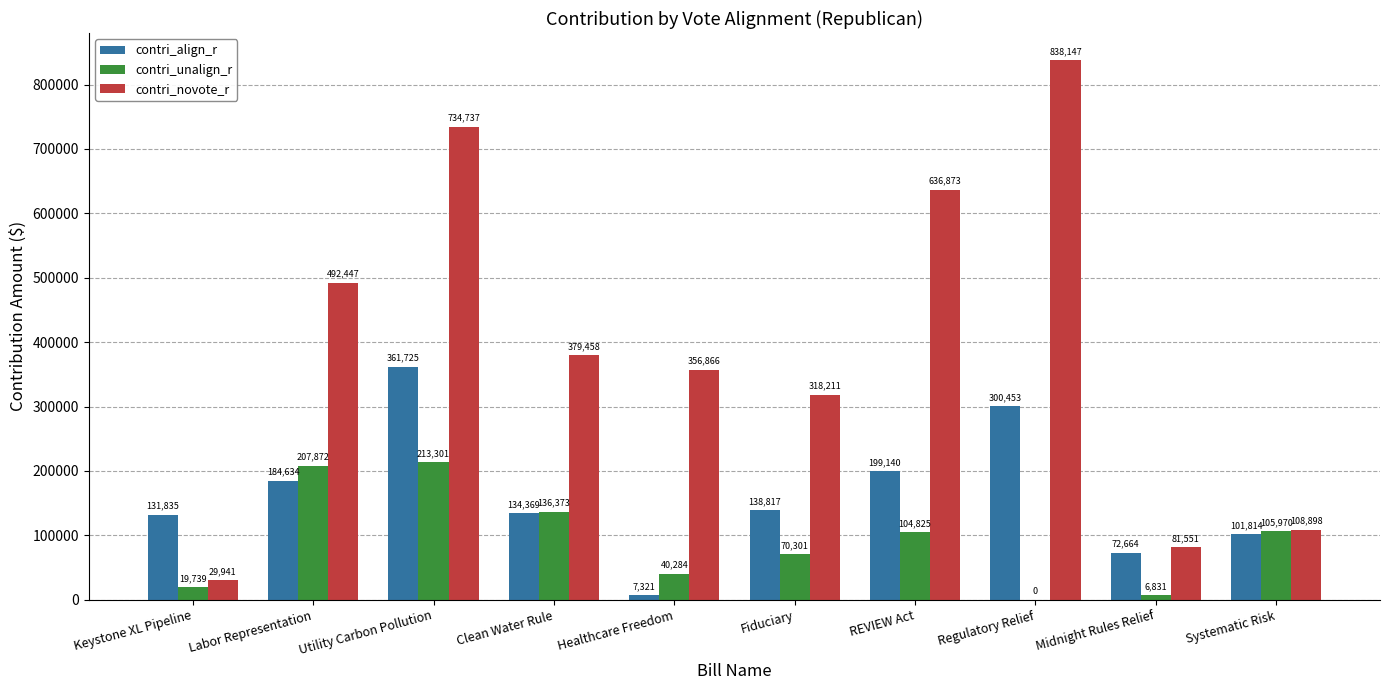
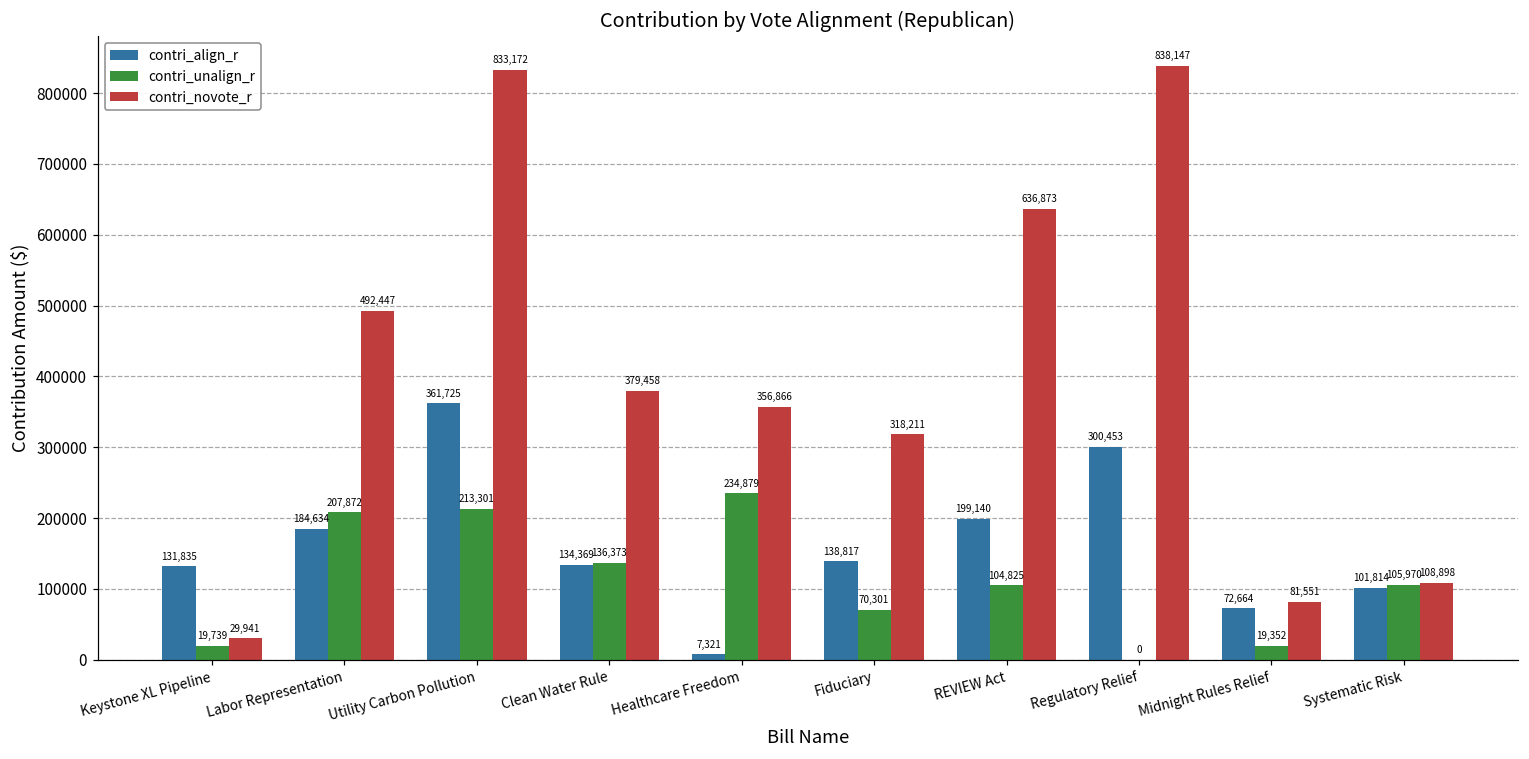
contri_novote_r, Utility Carbon Pollution: 734,737 -> 833,172
contri_unalign_r, Healthcare Freedom: 40,284 -> 234,879
contri_unalign_r, Midnight Rules Relief: 6,831 -> 19,352
